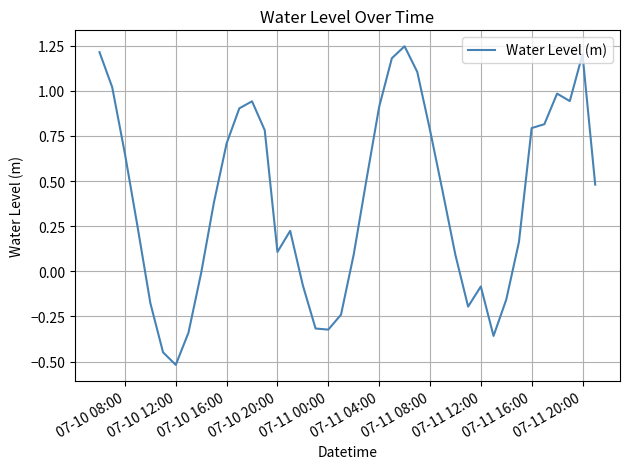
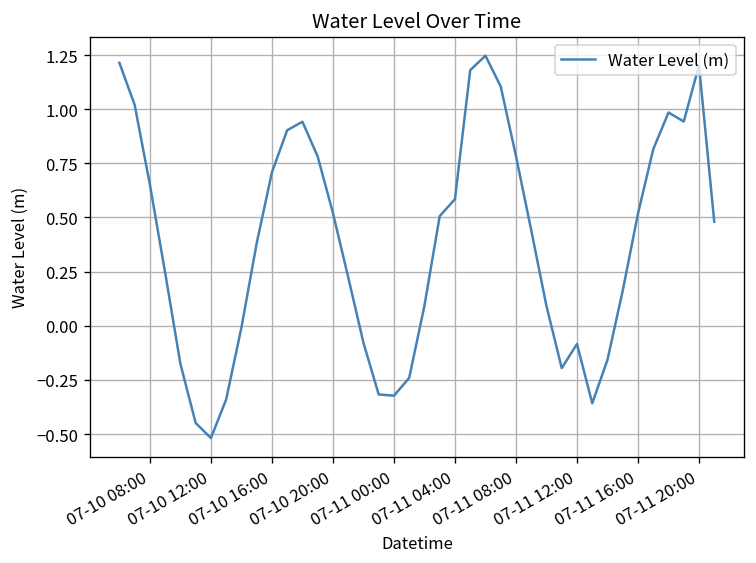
07-10 20:00: 0.11 -> 0.52
07-11 04:00: 0.91 -> 0.58
07-11 16:00: 0.79 -> 0.52
